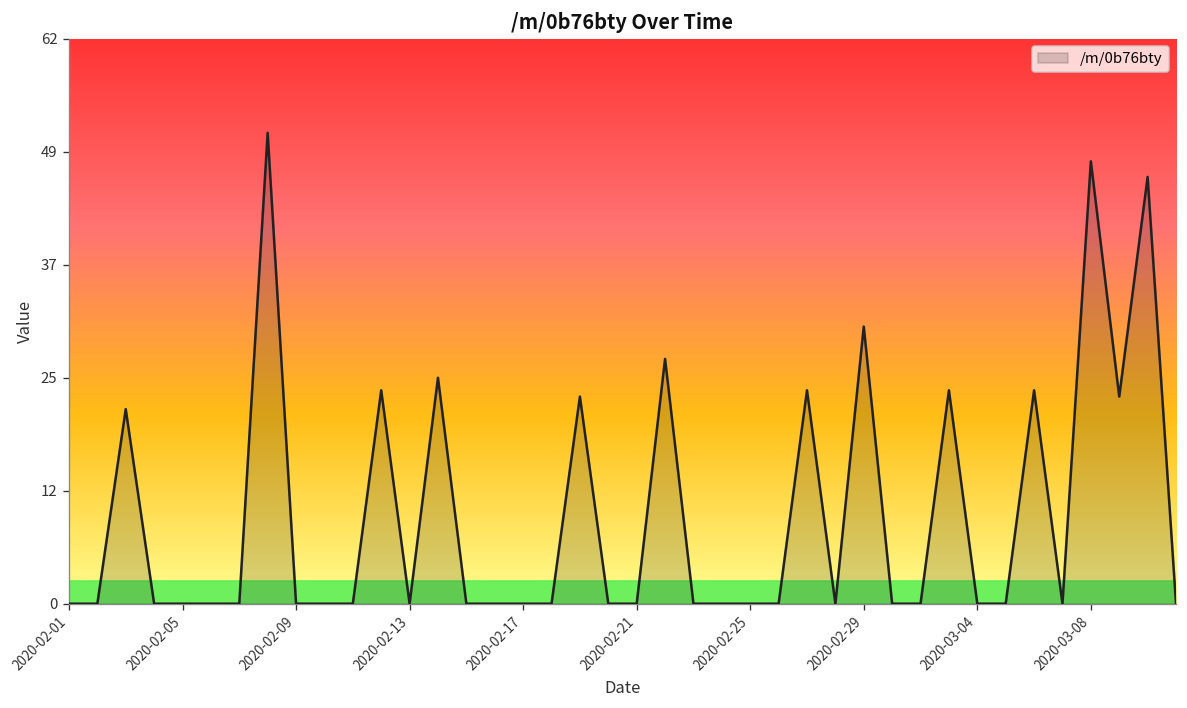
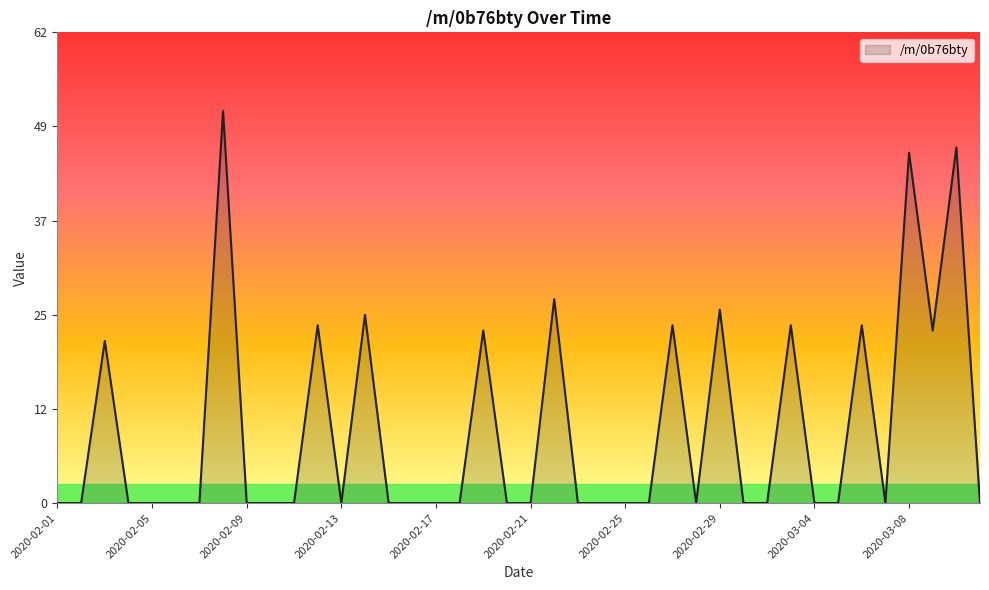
2020-02-29: 30 -> 25
2020-03-08: 48 -> 46
